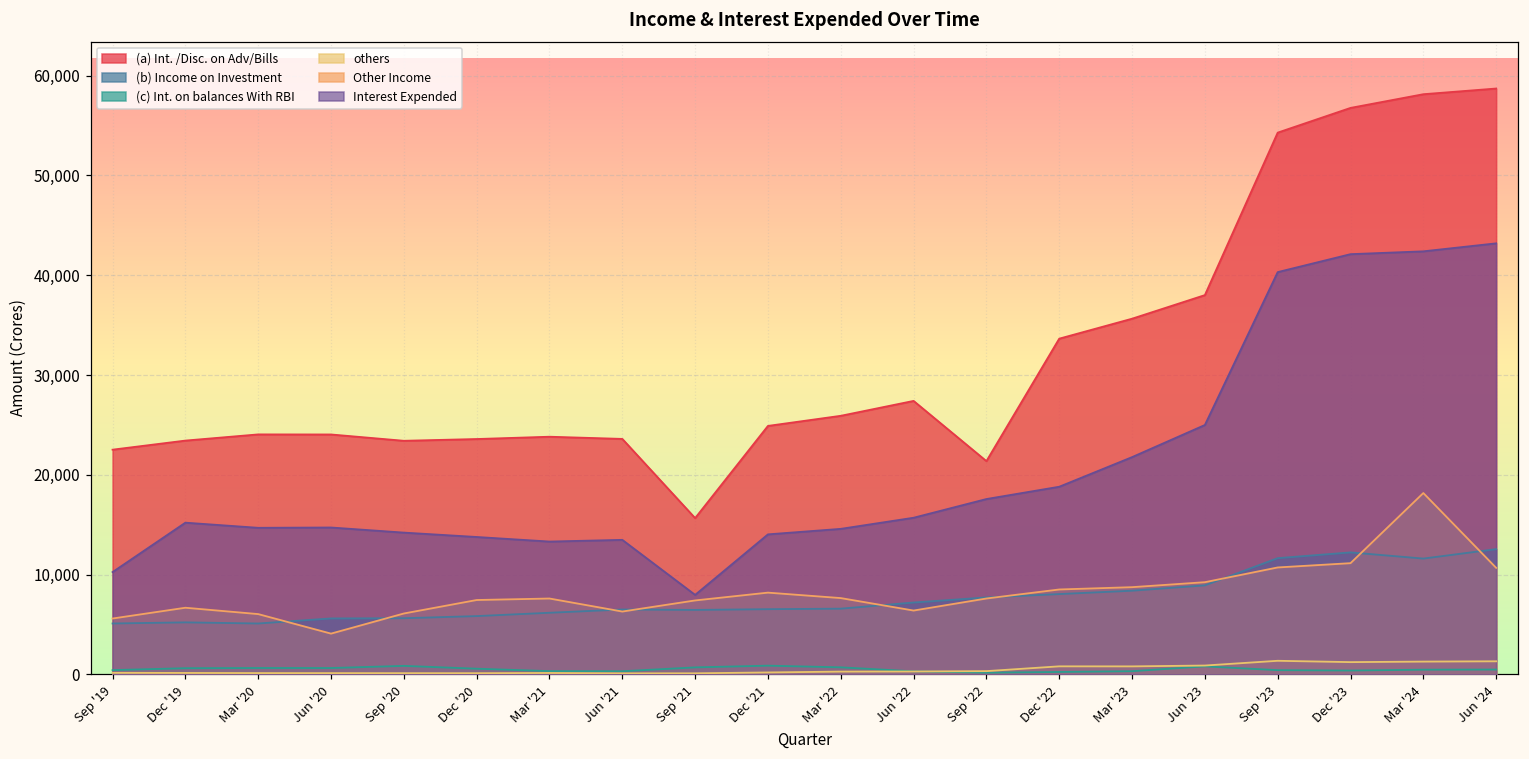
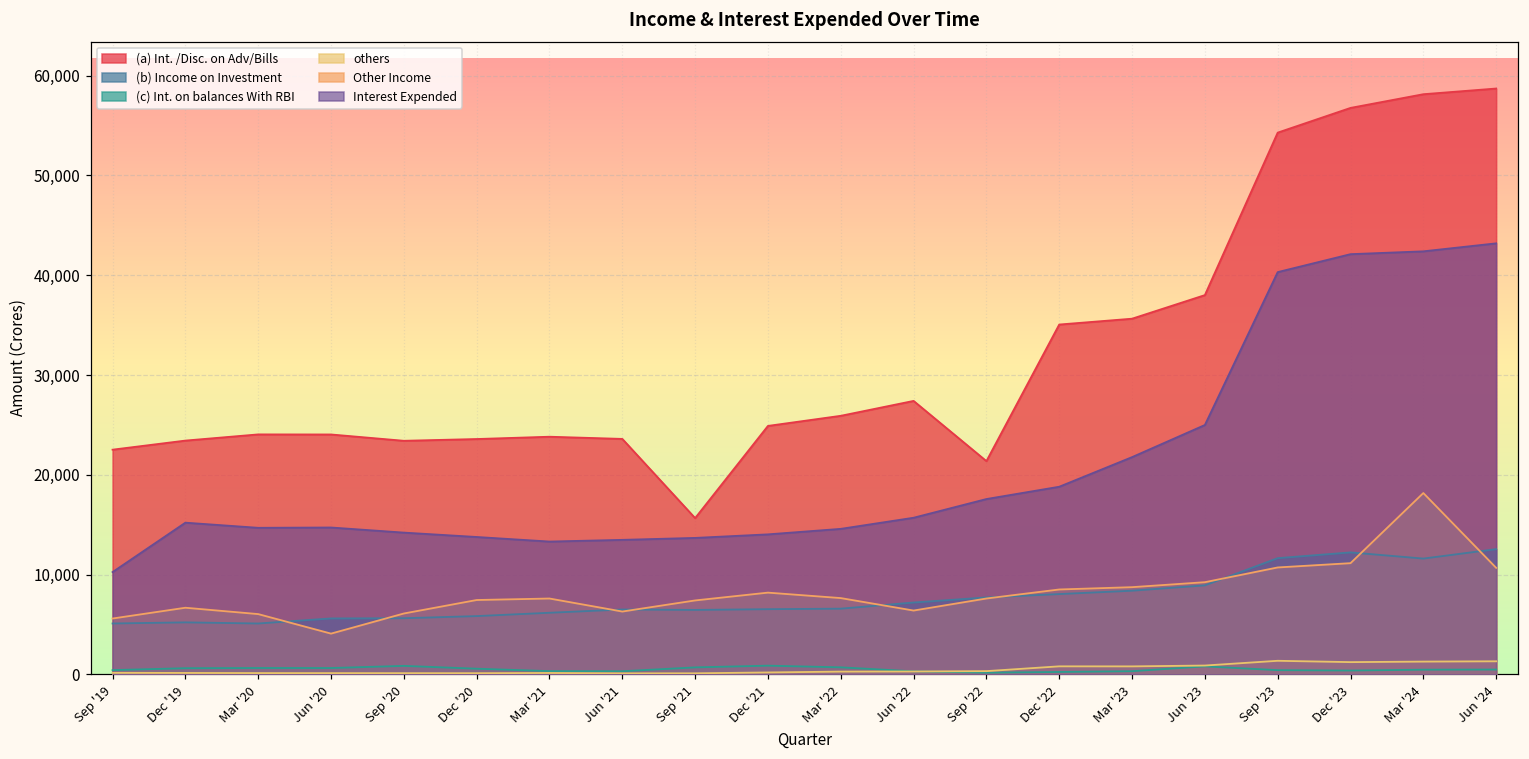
Interest Expended, Sep '21: 8,000 -> 14,000
(a) Int. /Disc. on Adv/Bills, Dec '22: 34,000 -> 35,000
